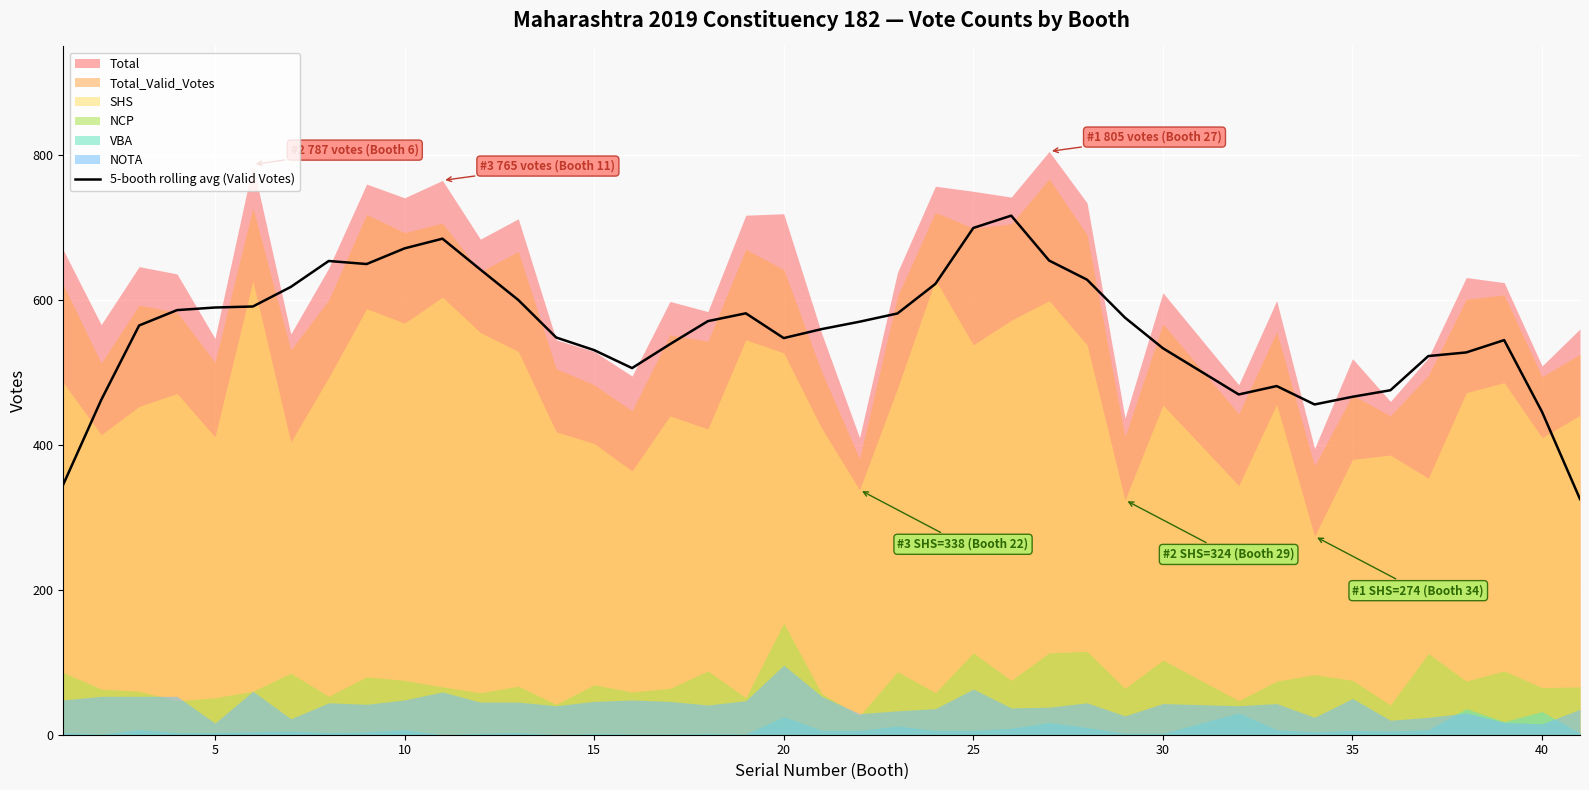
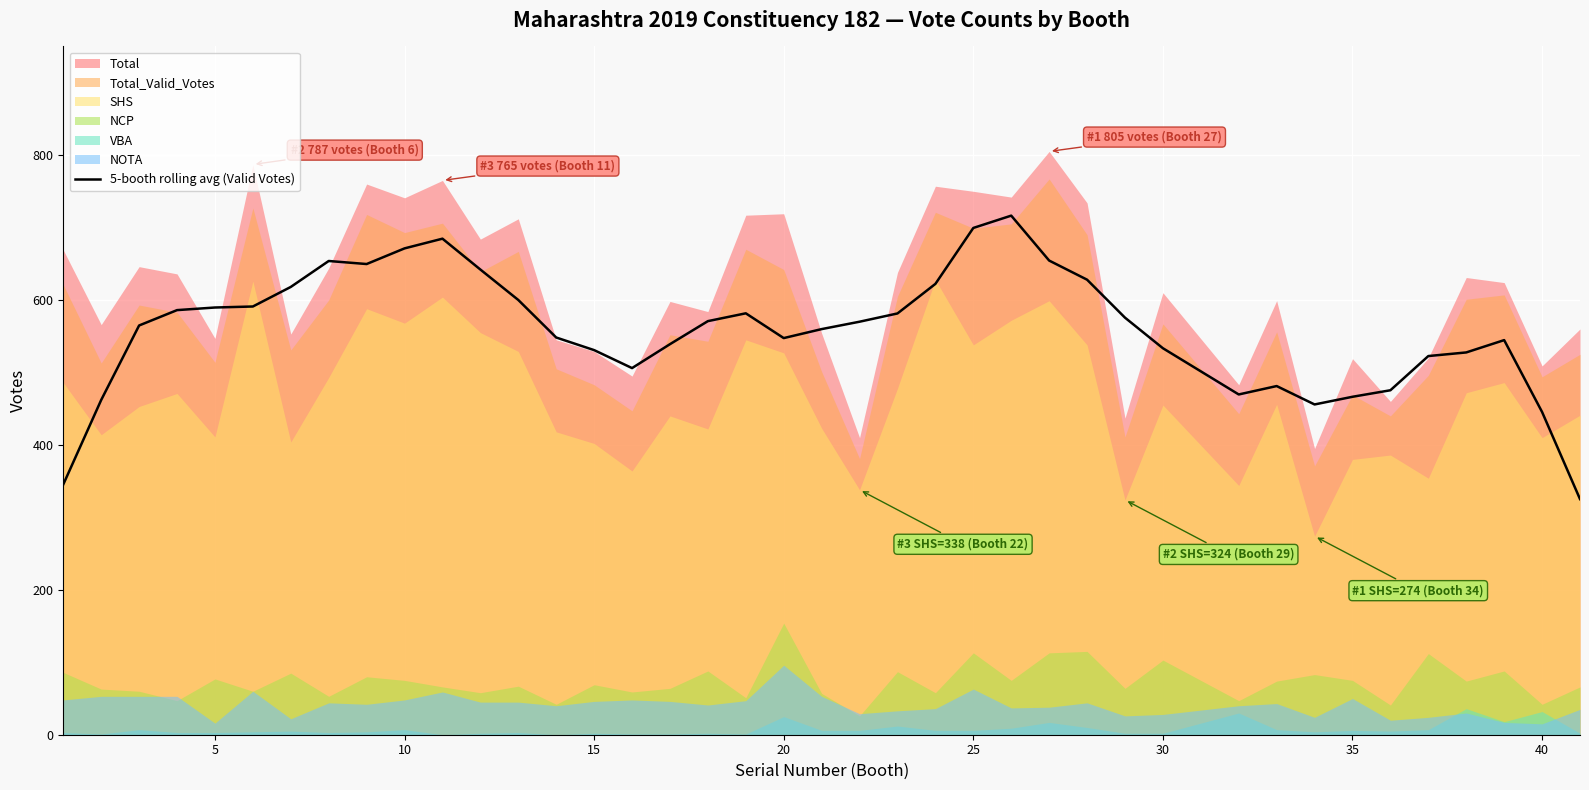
NCP, 5: 50 -> 80
NOTA, 30: 40 -> 30
NCP, 40: 70 -> 40
